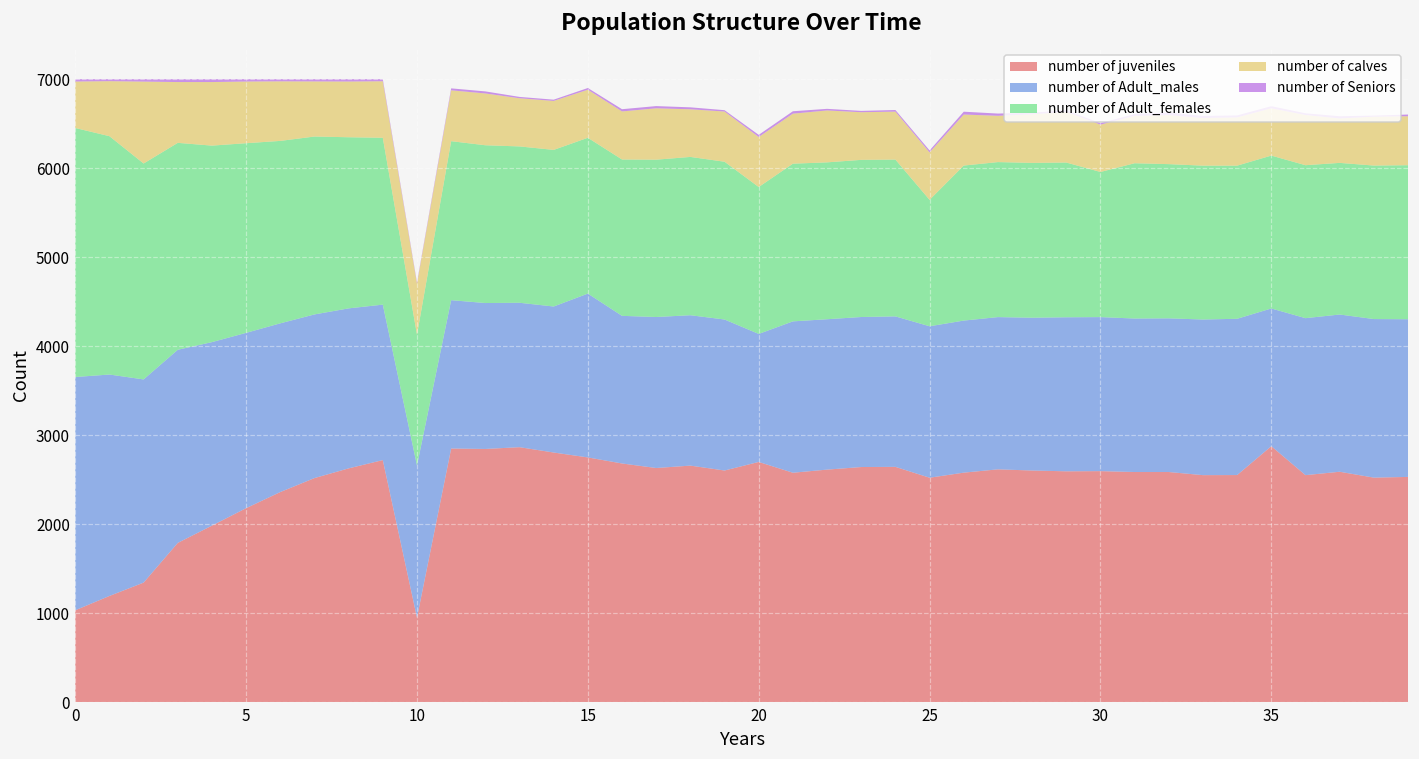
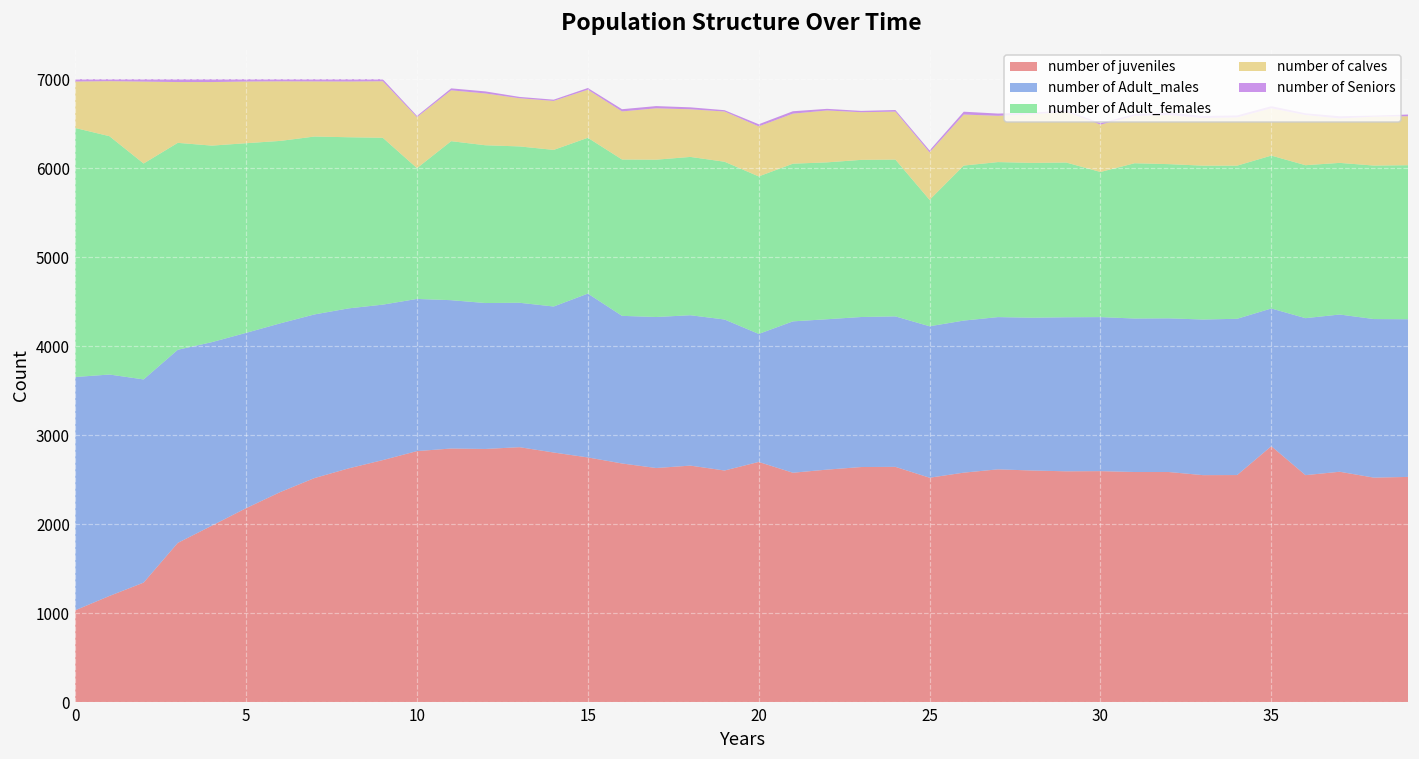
number of juveniles, 10: 1000 -> 2800
number of Adult_females, 20: 1700 -> 1800
